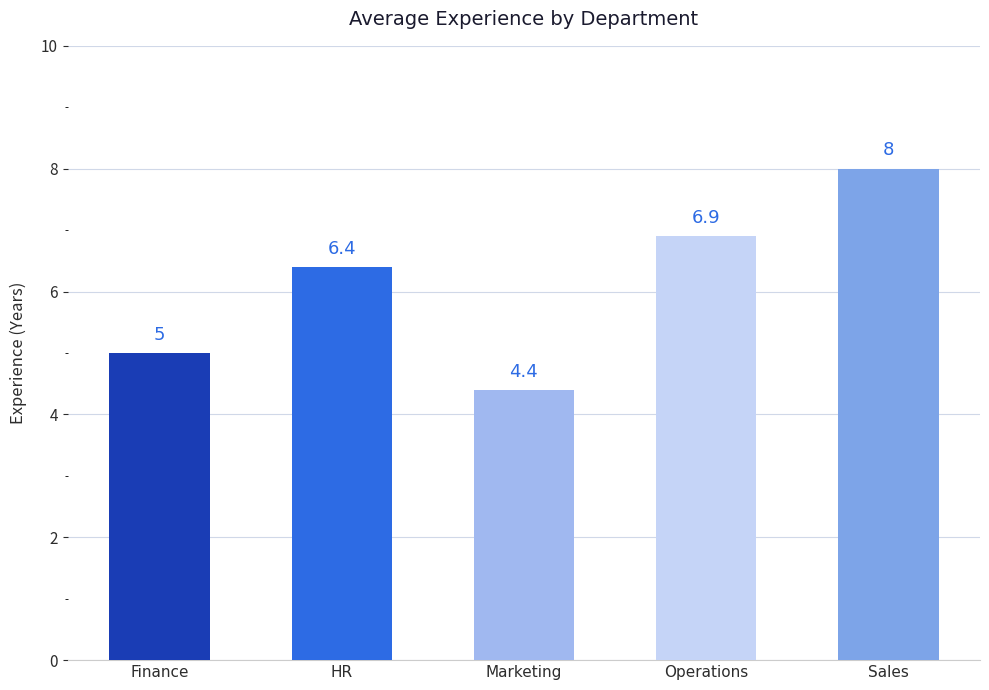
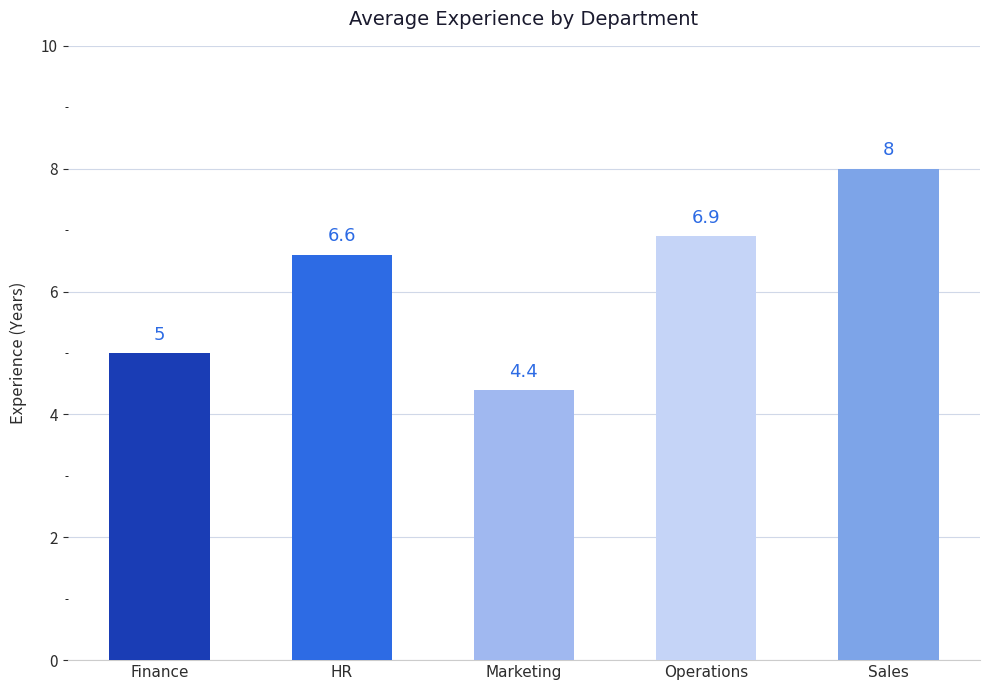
HR: 6.4 -> 6.6
